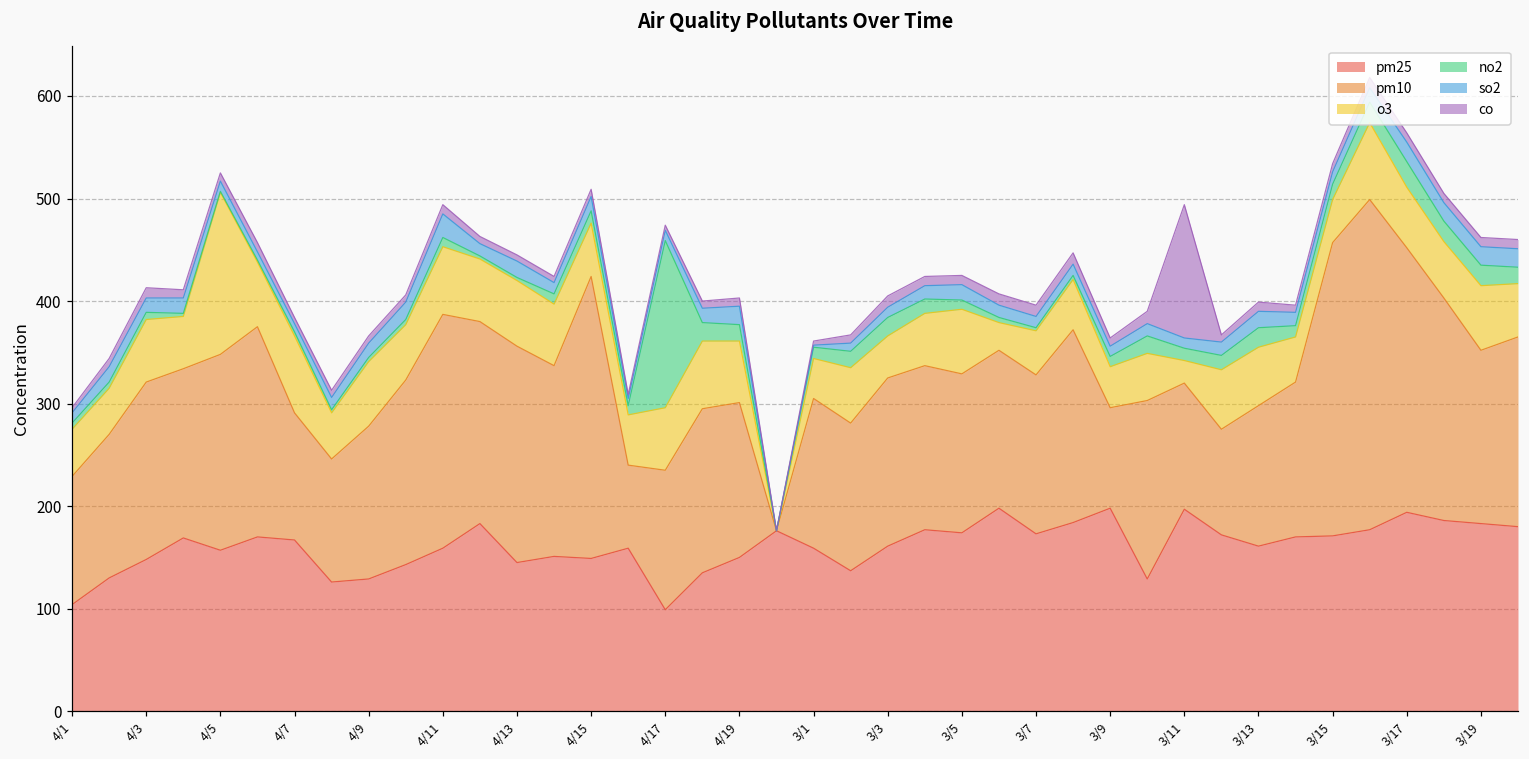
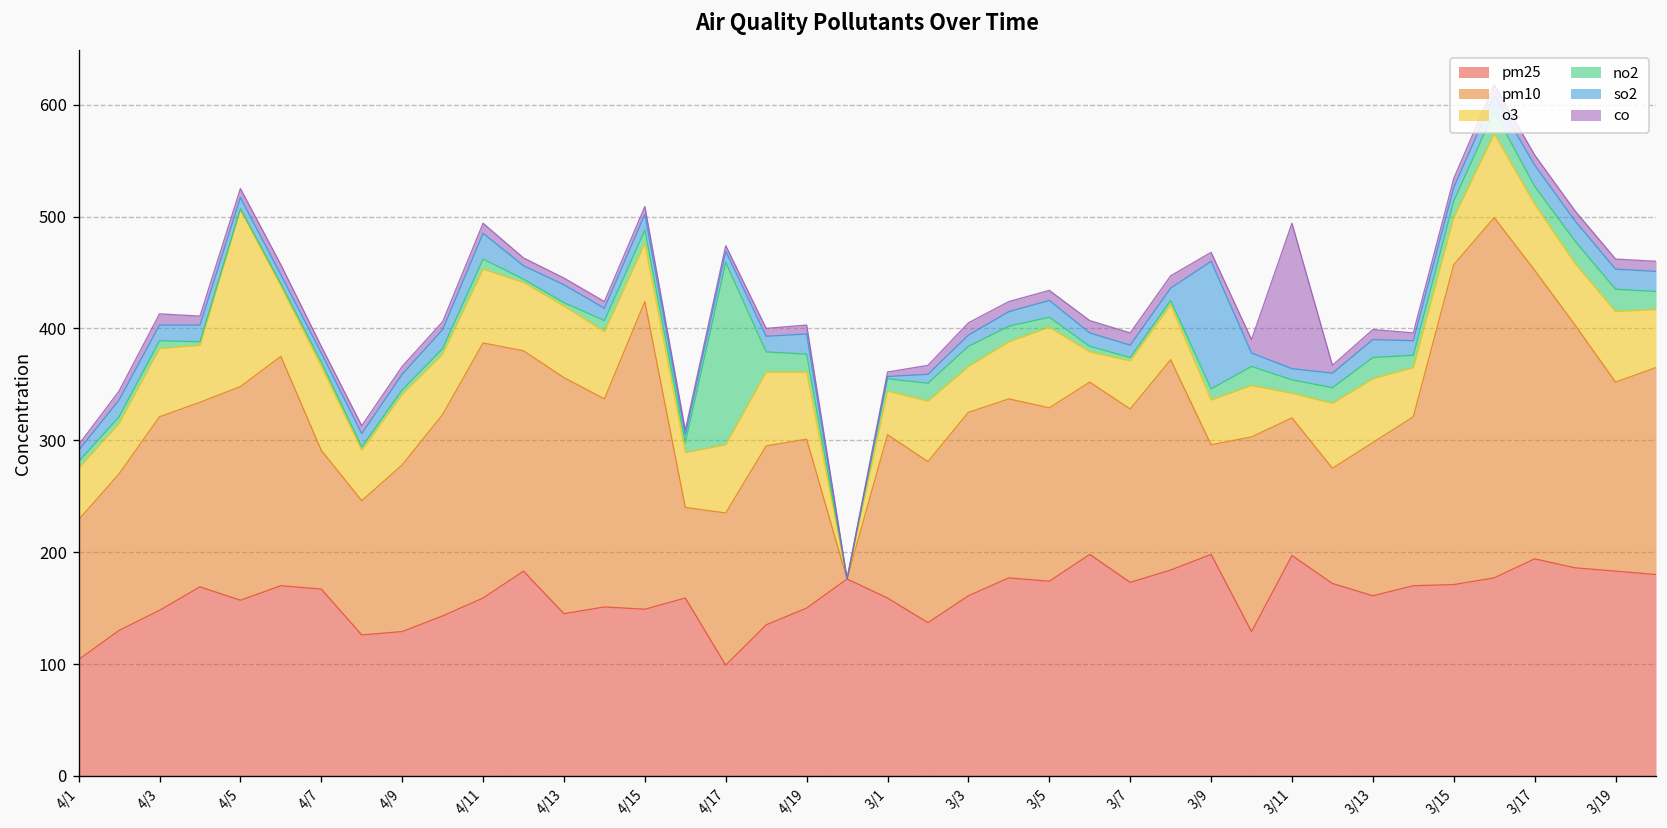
o3, 3/5: 60 -> 70
so2, 3/9: 10 -> 110
no2, 3/17: 30 -> 20
